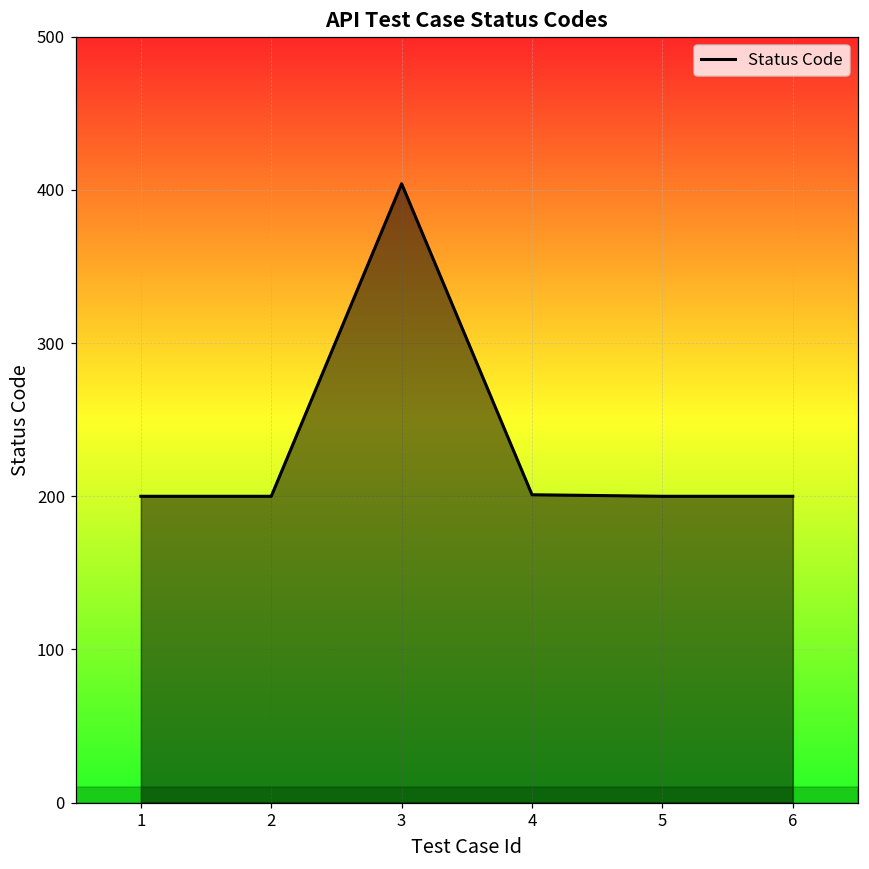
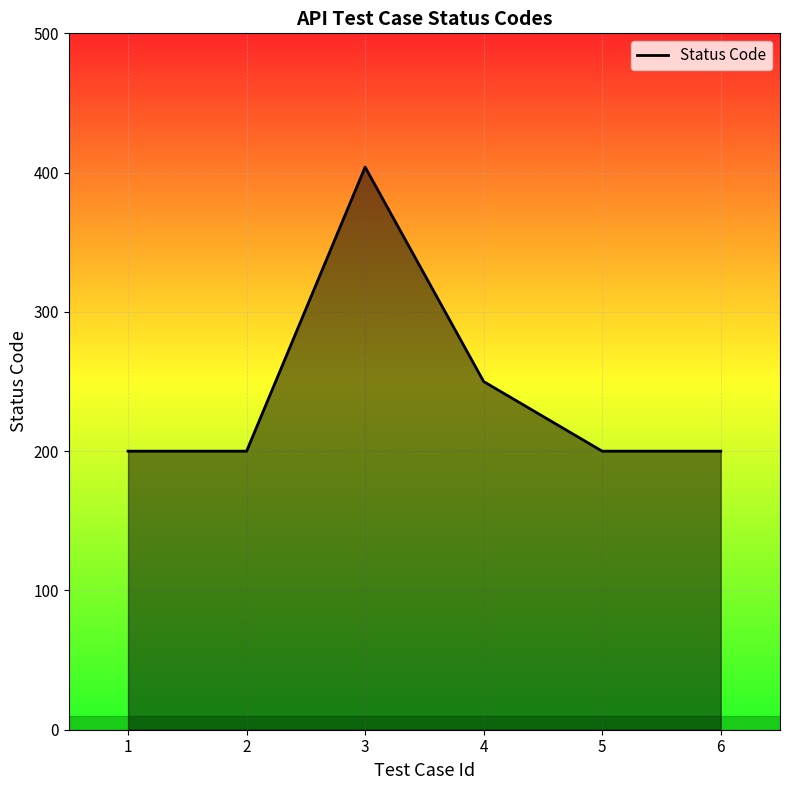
4: 201 -> 250
